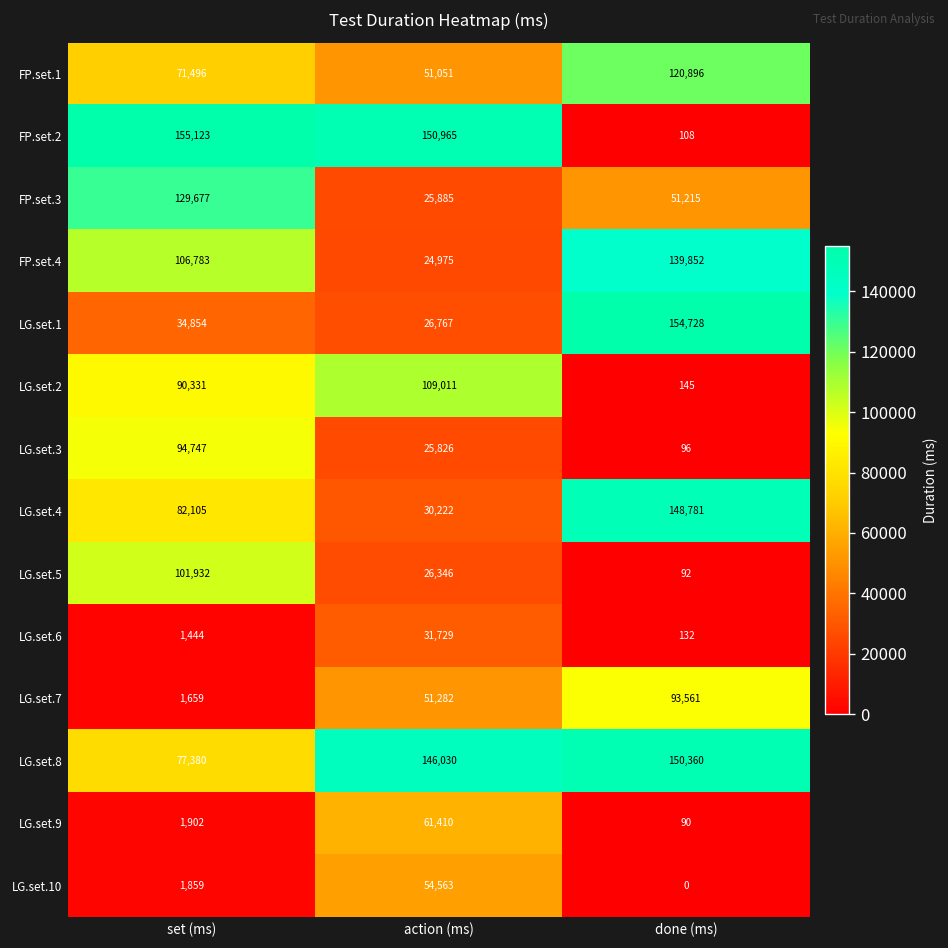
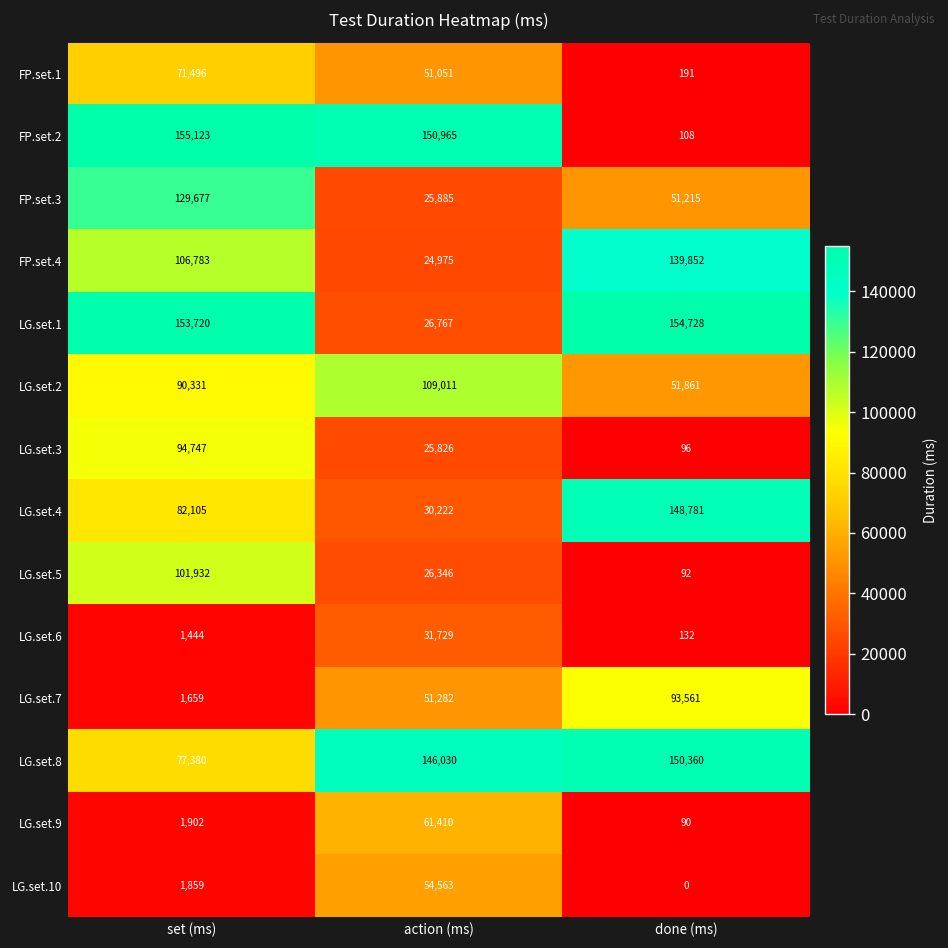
FP.set.1, done (ms): 120,896 -> 191
LG.set.1, set (ms): 34,854 -> 153,720
LG.set.2, done (ms): 145 -> 51,861
